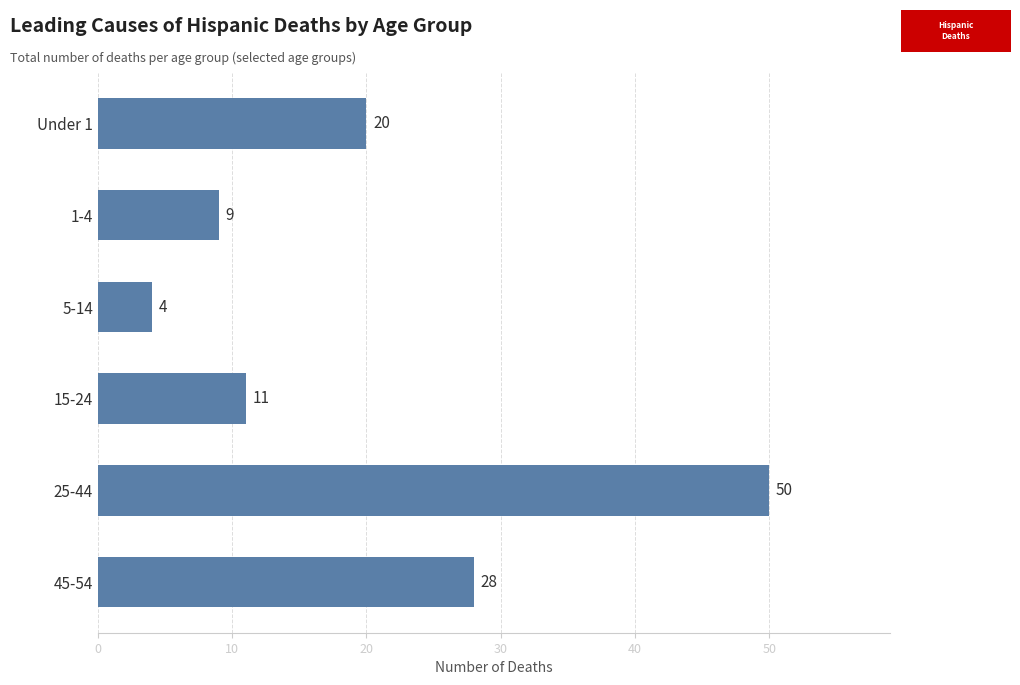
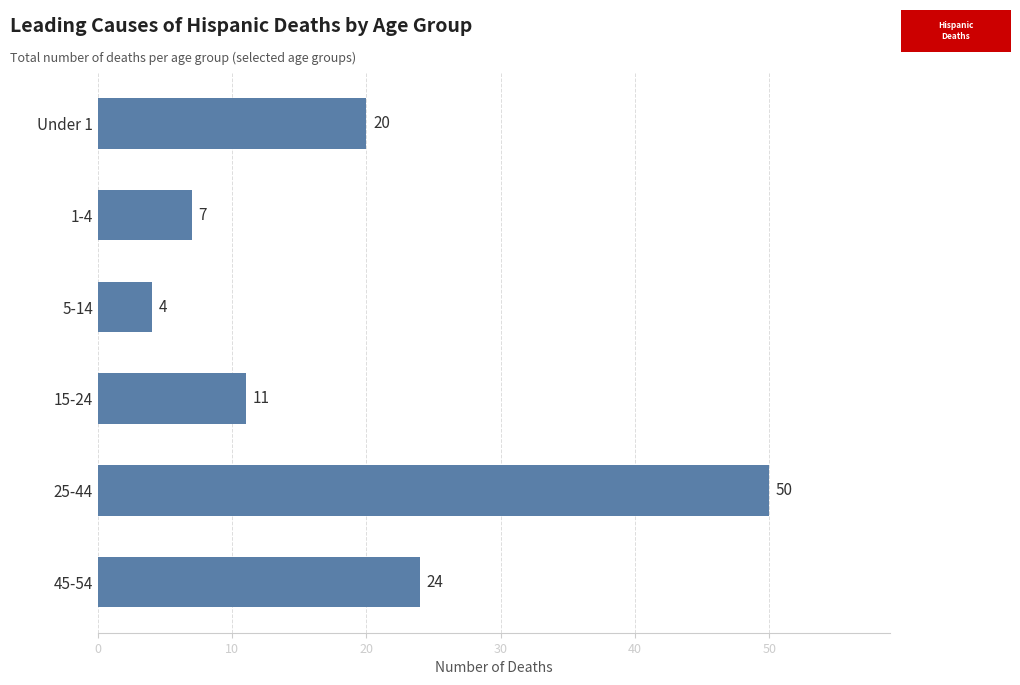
1-4: 9 -> 7
45-54: 28 -> 24
